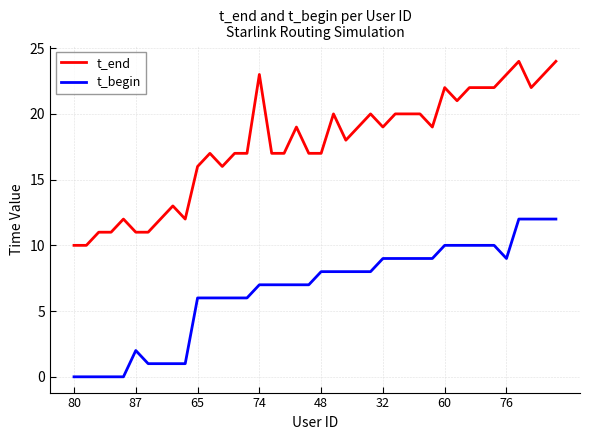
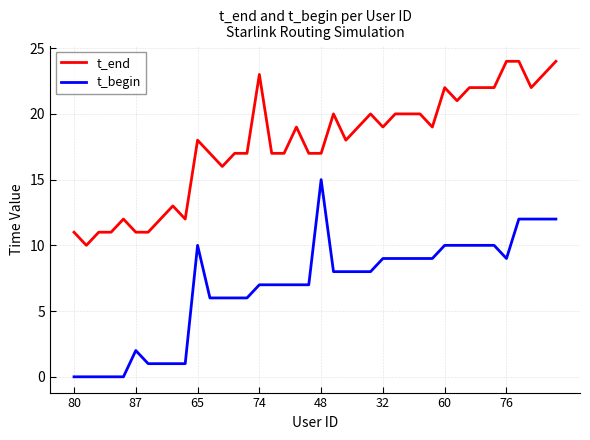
t_end, 80: 10 -> 11
t_end, 65: 16 -> 18
t_begin, 65: 6 -> 10
t_begin, 48: 8 -> 15
t_end, 76: 23 -> 24
